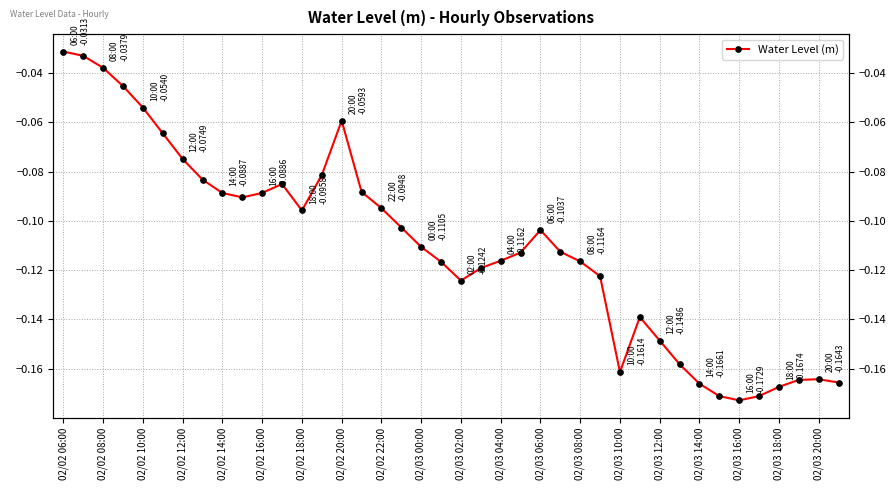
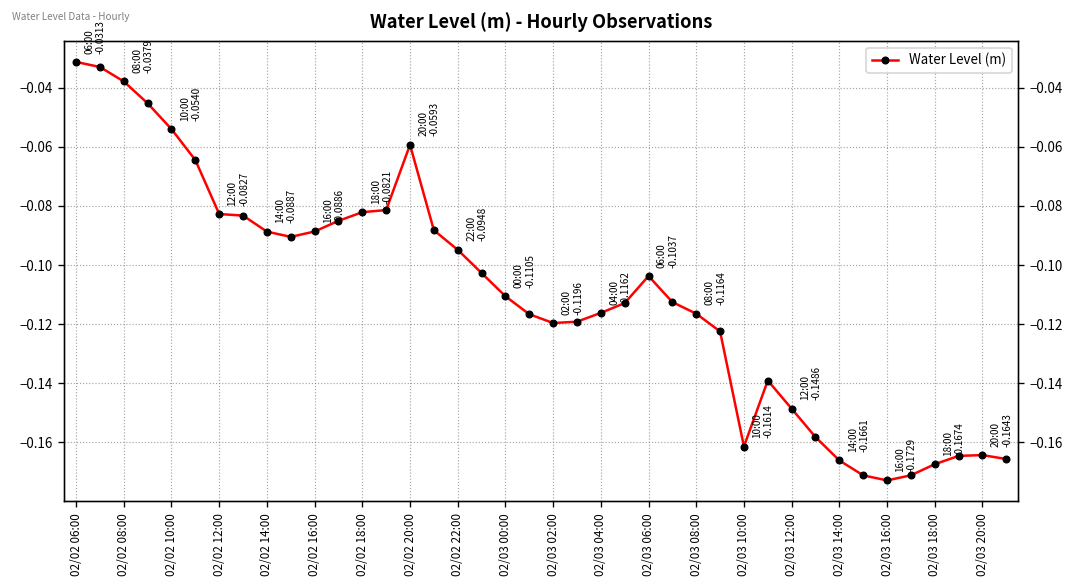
02/02 12:00: -0.0749 -> -0.0827
02/02 18:00: -0.0958 -> -0.0821
02/03 02:00: -0.1242 -> -0.1196
